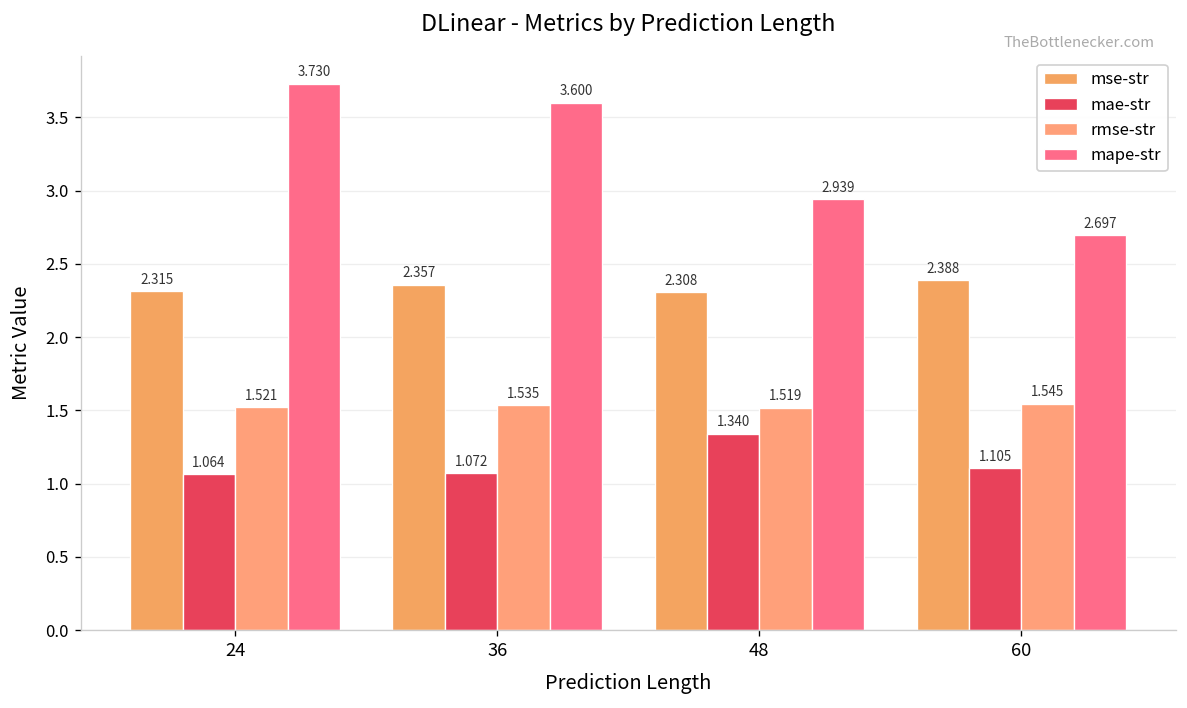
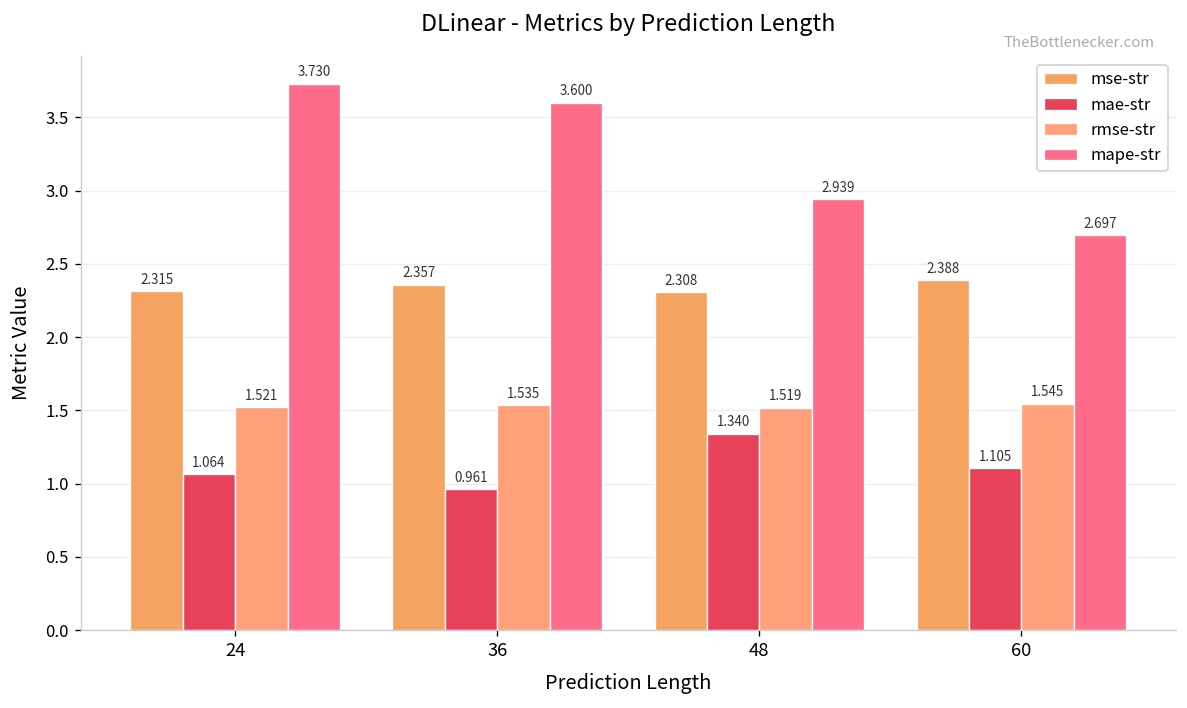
mae-str, 36: 1.072 -> 0.961
